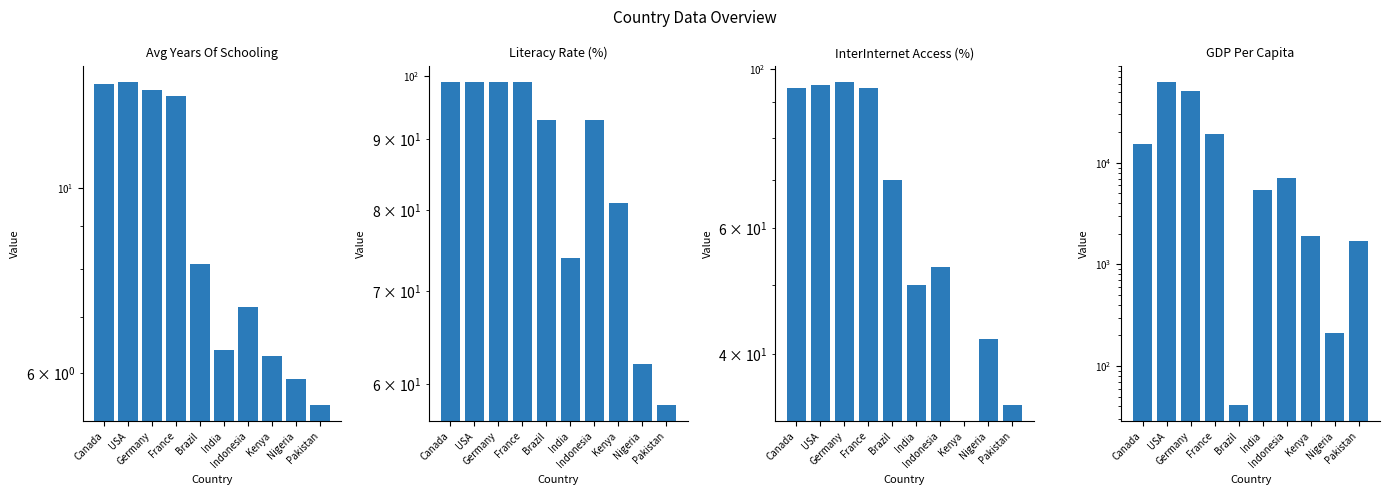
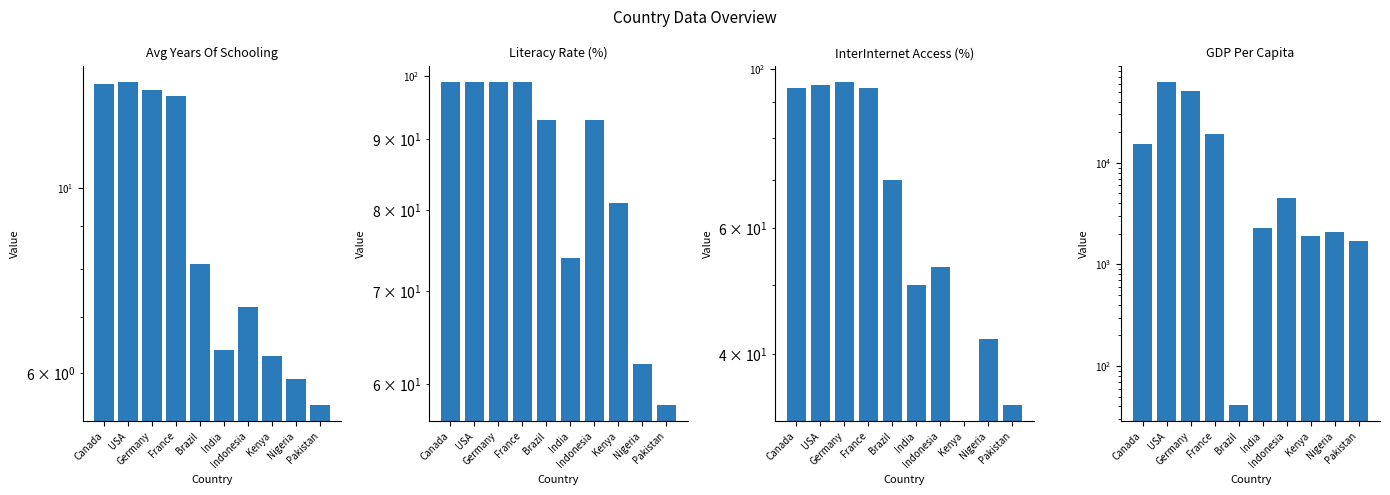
GDP Per Capita, India: 5000 -> 2300
GDP Per Capita, Indonesia: 7000 -> 5000
GDP Per Capita, Nigeria: 210 -> 2100
